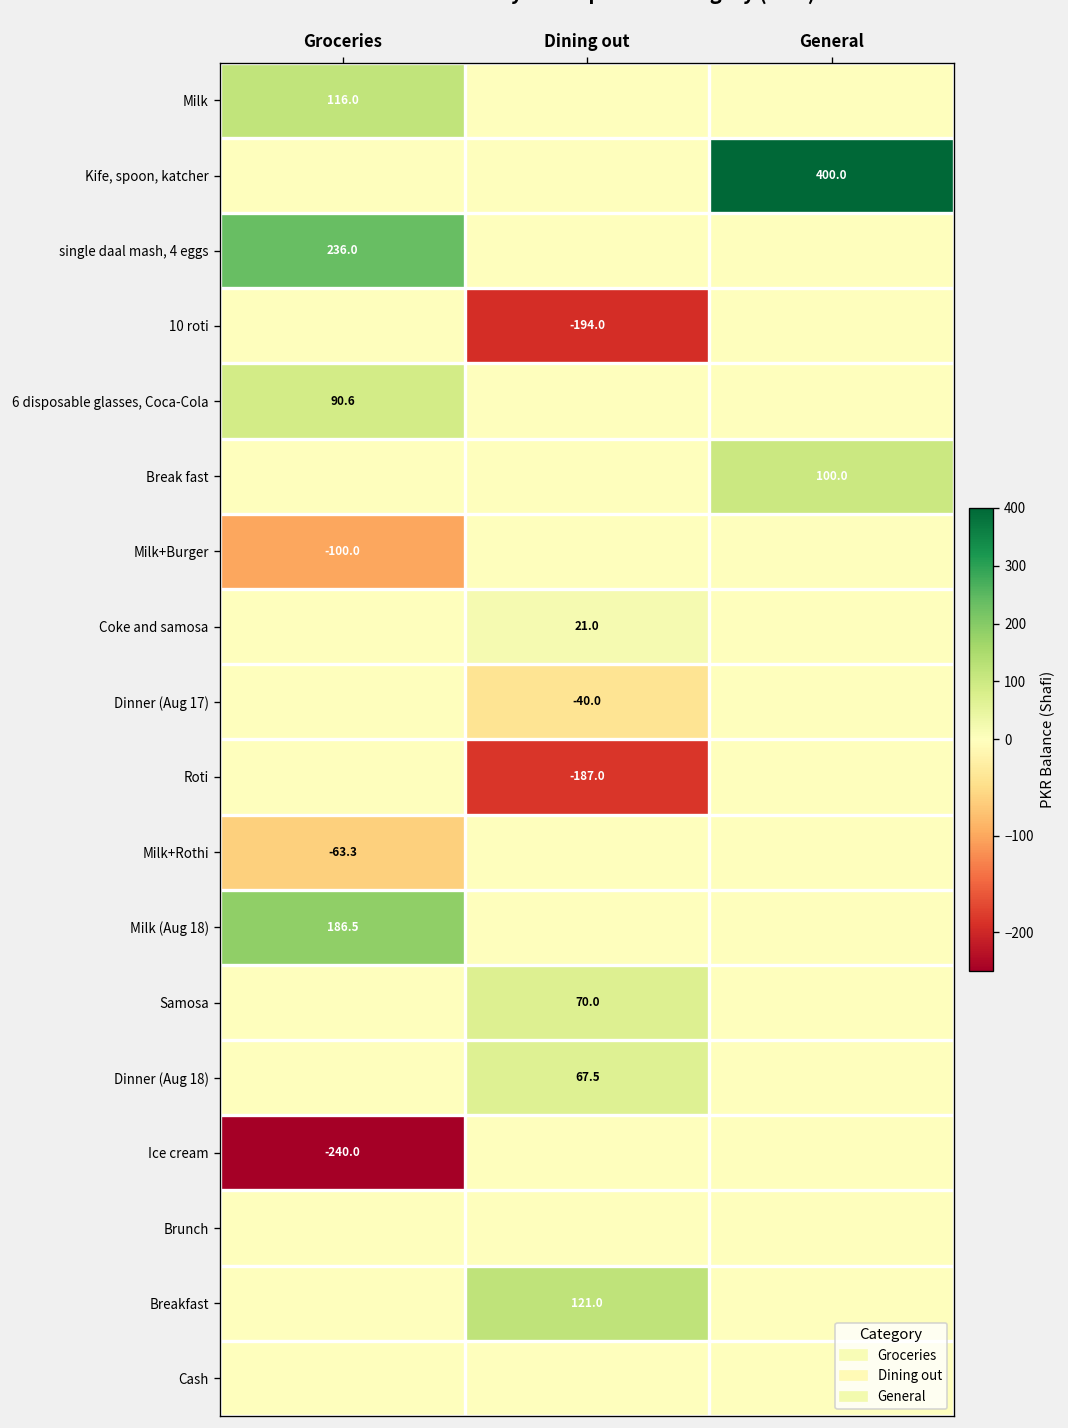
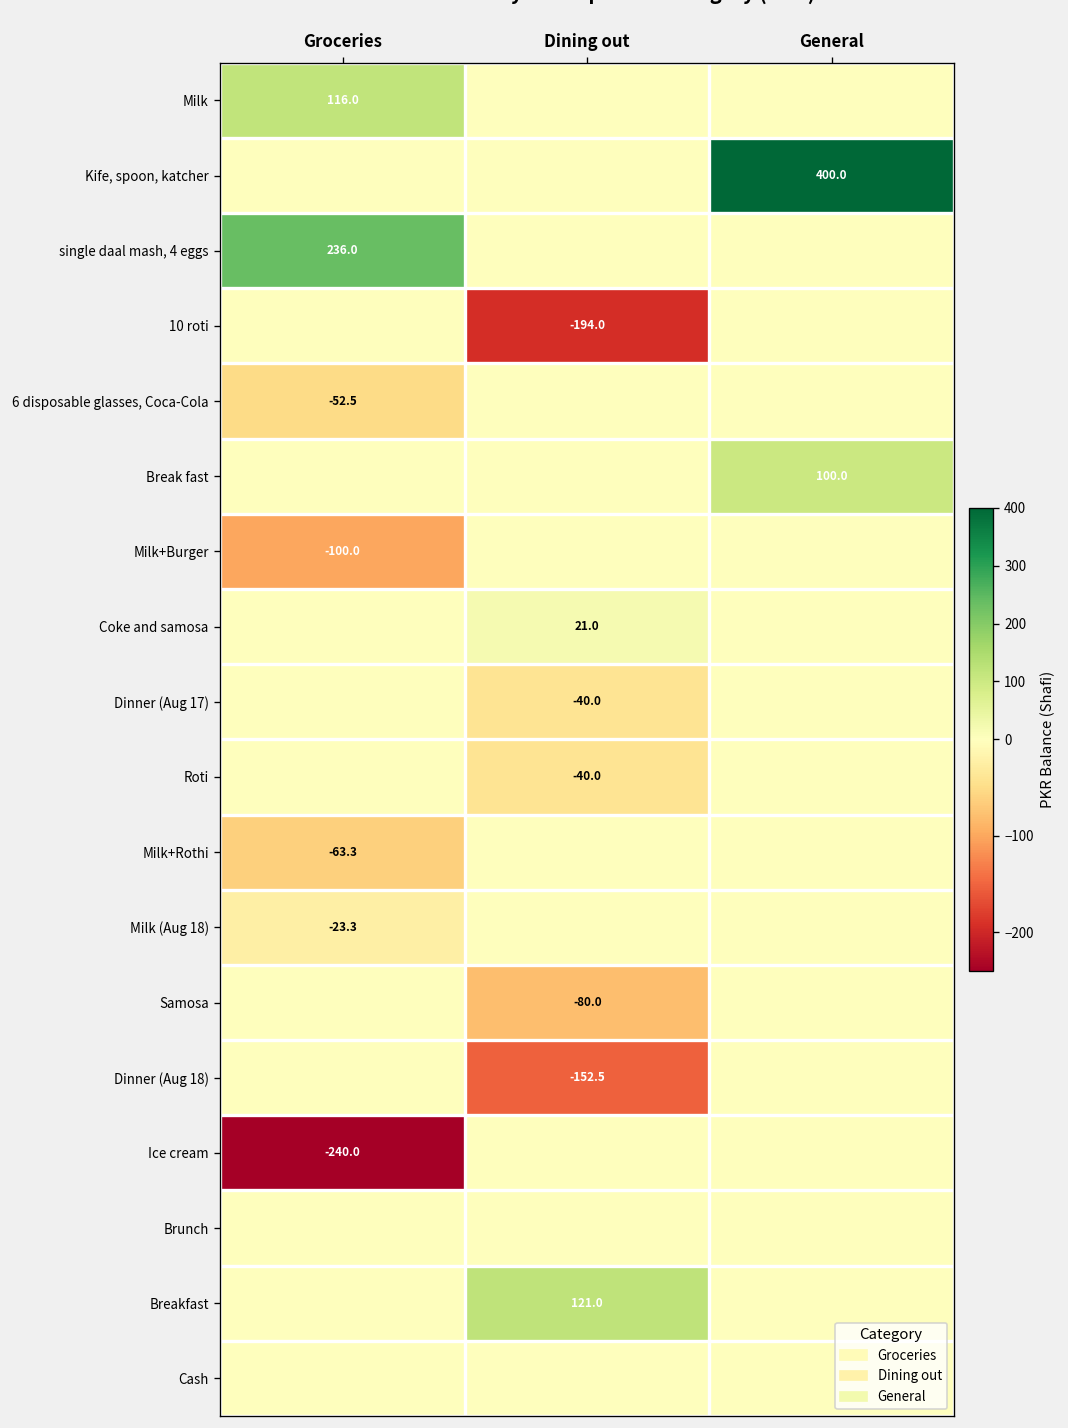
6 disposable glasses, Coca-Cola, Groceries: 90.6 -> -52.5
Roti, Dining out: -187.0 -> -40.0
Milk (Aug 18), Groceries: 186.5 -> -23.3
Samosa, Dining out: 70.0 -> -80.0
Dinner (Aug 18), Dining out: 67.5 -> -152.5
